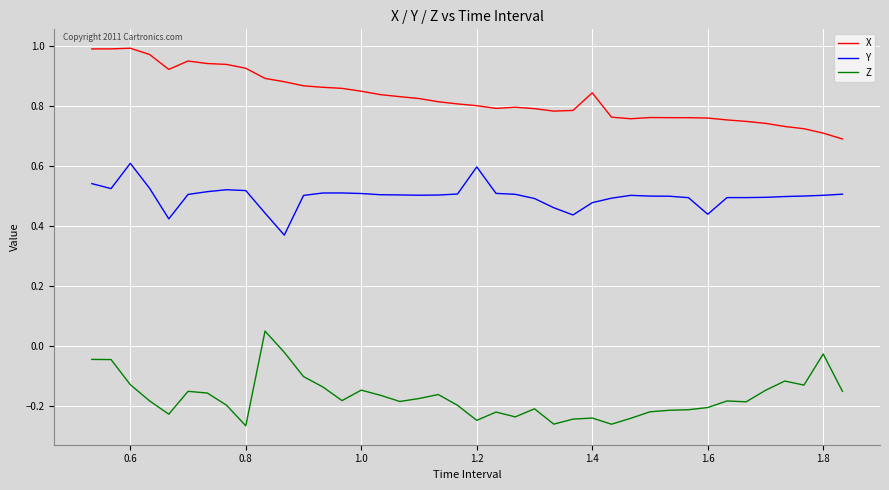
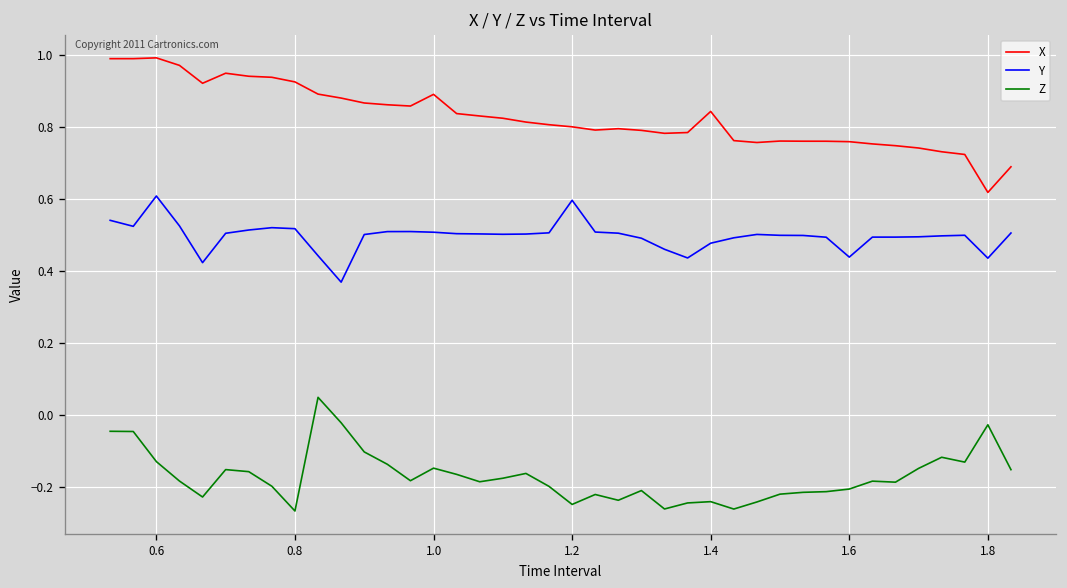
X, 1.0: 0.85 -> 0.89
X, 1.8: 0.71 -> 0.62
Y, 1.8: 0.50 -> 0.44
